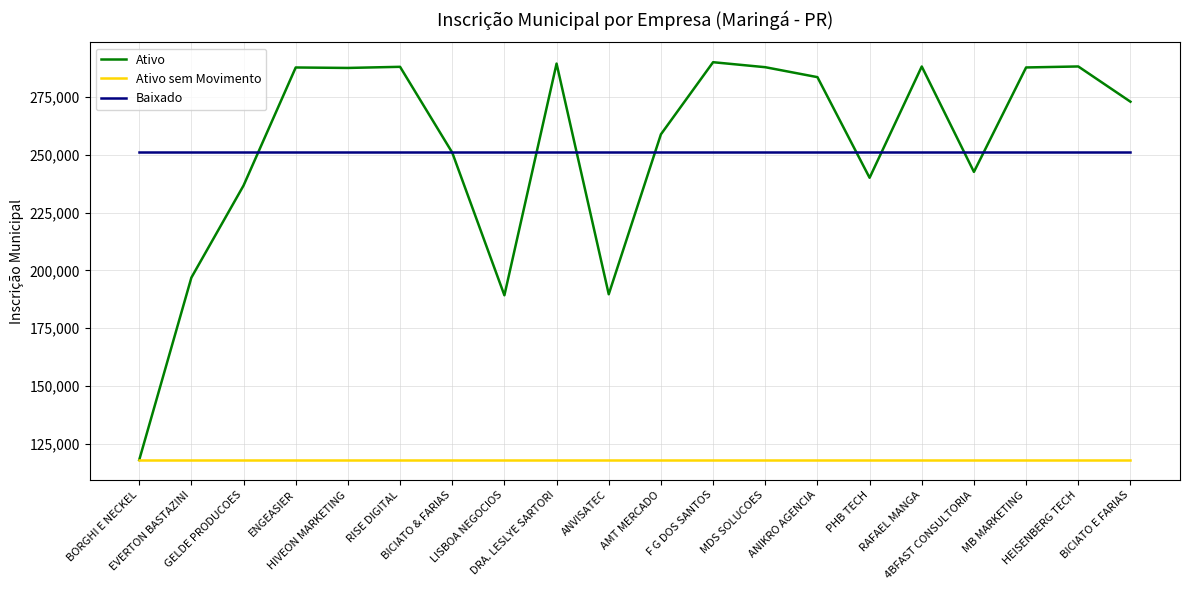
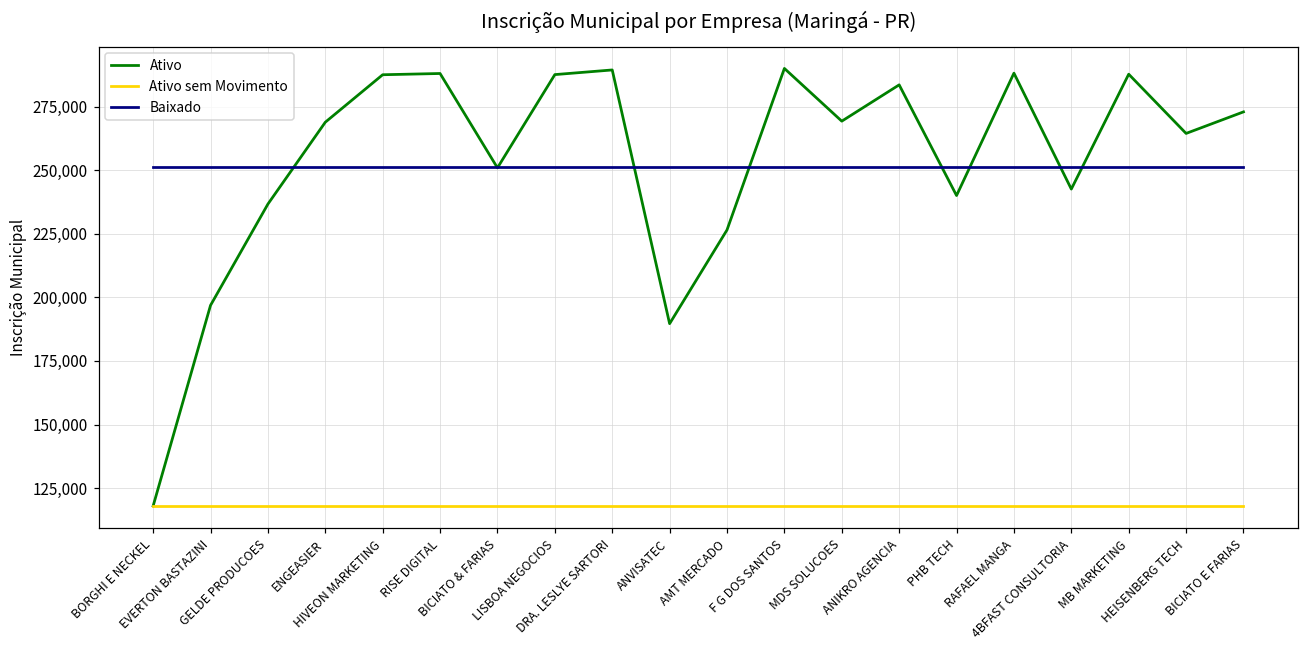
Ativo, ENGEASIER: 288,000 -> 269,000
Ativo, LISBOA NEGOCIOS: 189,000 -> 288,000
Ativo, AMT MERCADO: 259,000 -> 227,000
Ativo, MDS SOLUCOES: 288,000 -> 269,000
Ativo, HEISENBERG TECH: 288,000 -> 264,000
